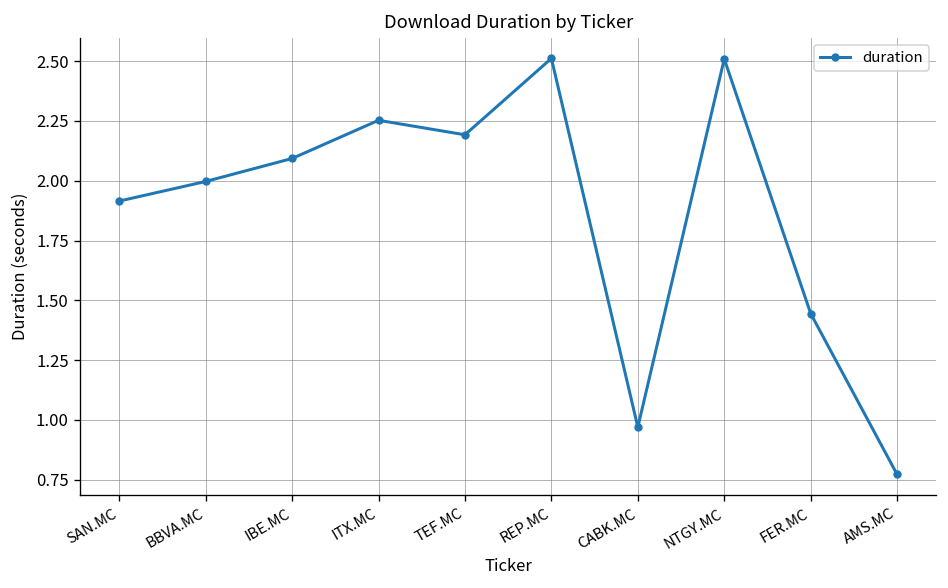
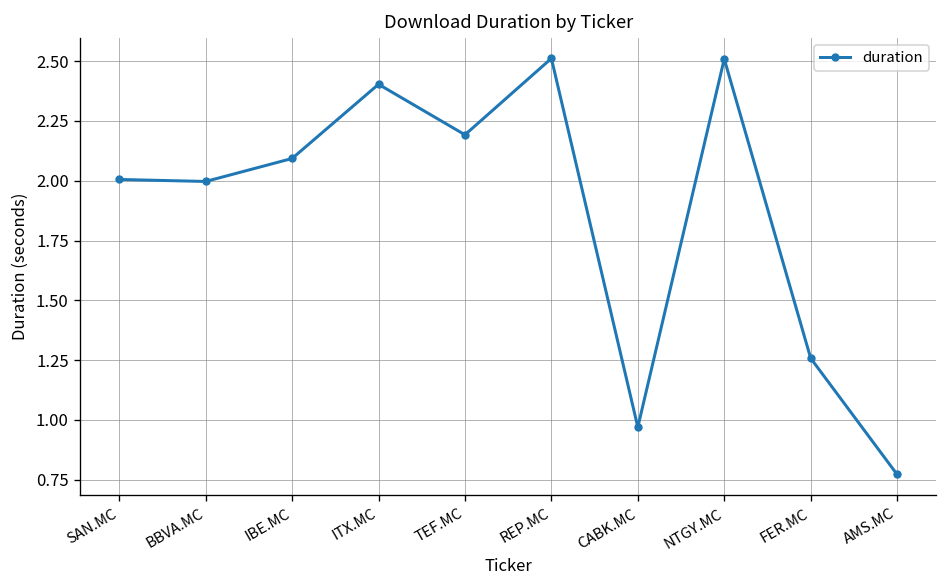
SAN.MC: 1.92 -> 2.01
ITX.MC: 2.25 -> 2.40
FER.MC: 1.45 -> 1.26
